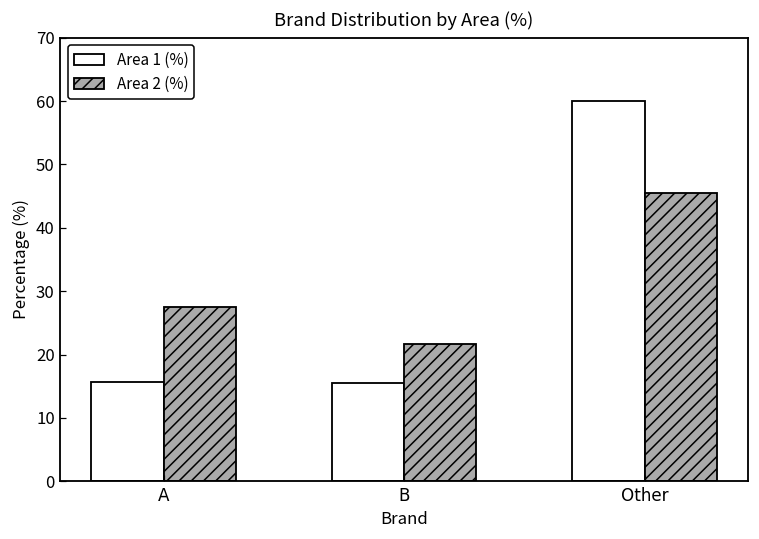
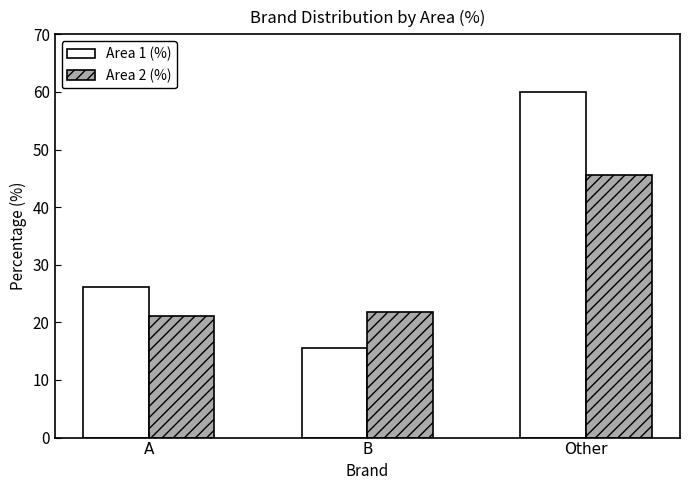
Area 1 (%), A: 16 -> 26
Area 2 (%), A: 28 -> 21
